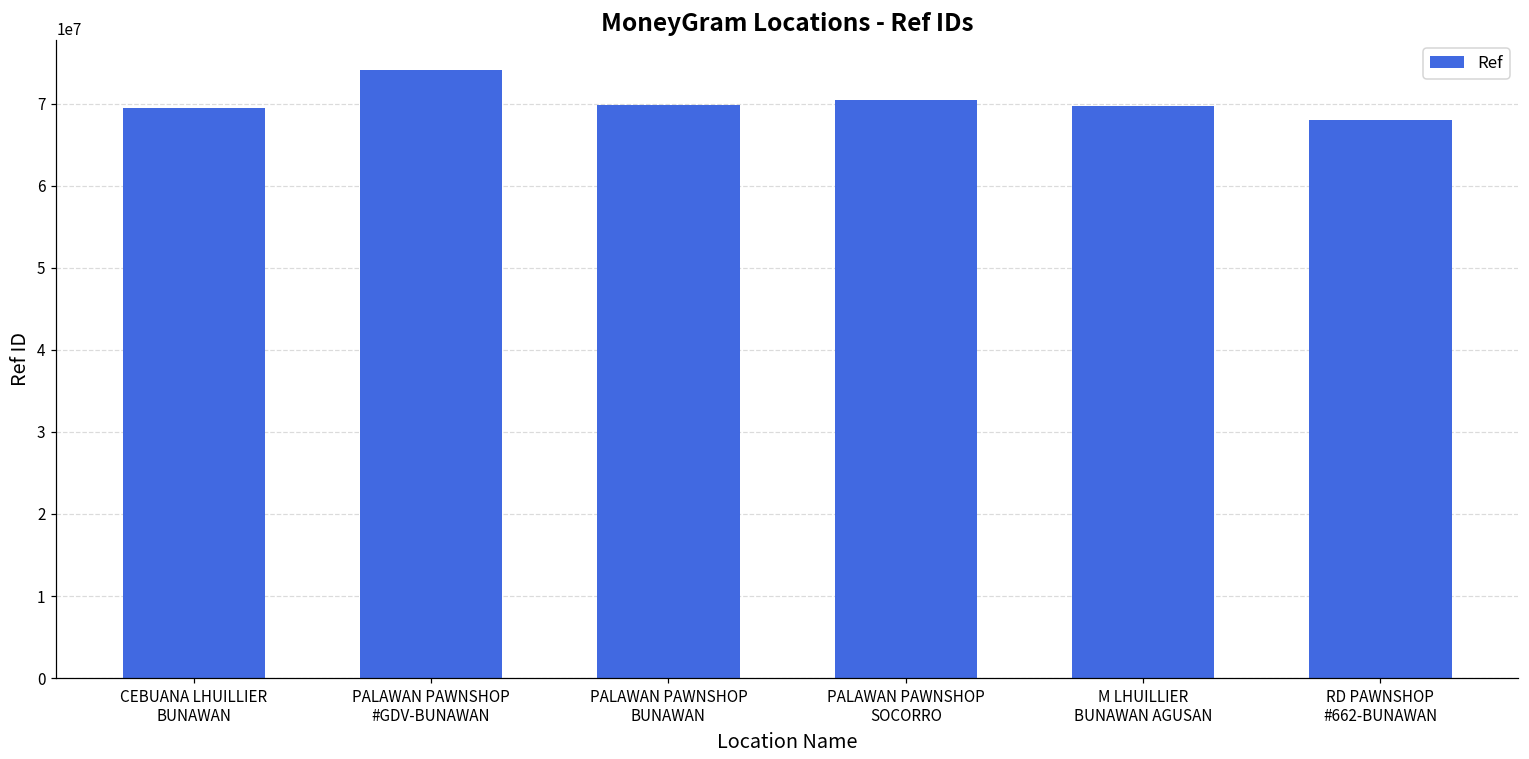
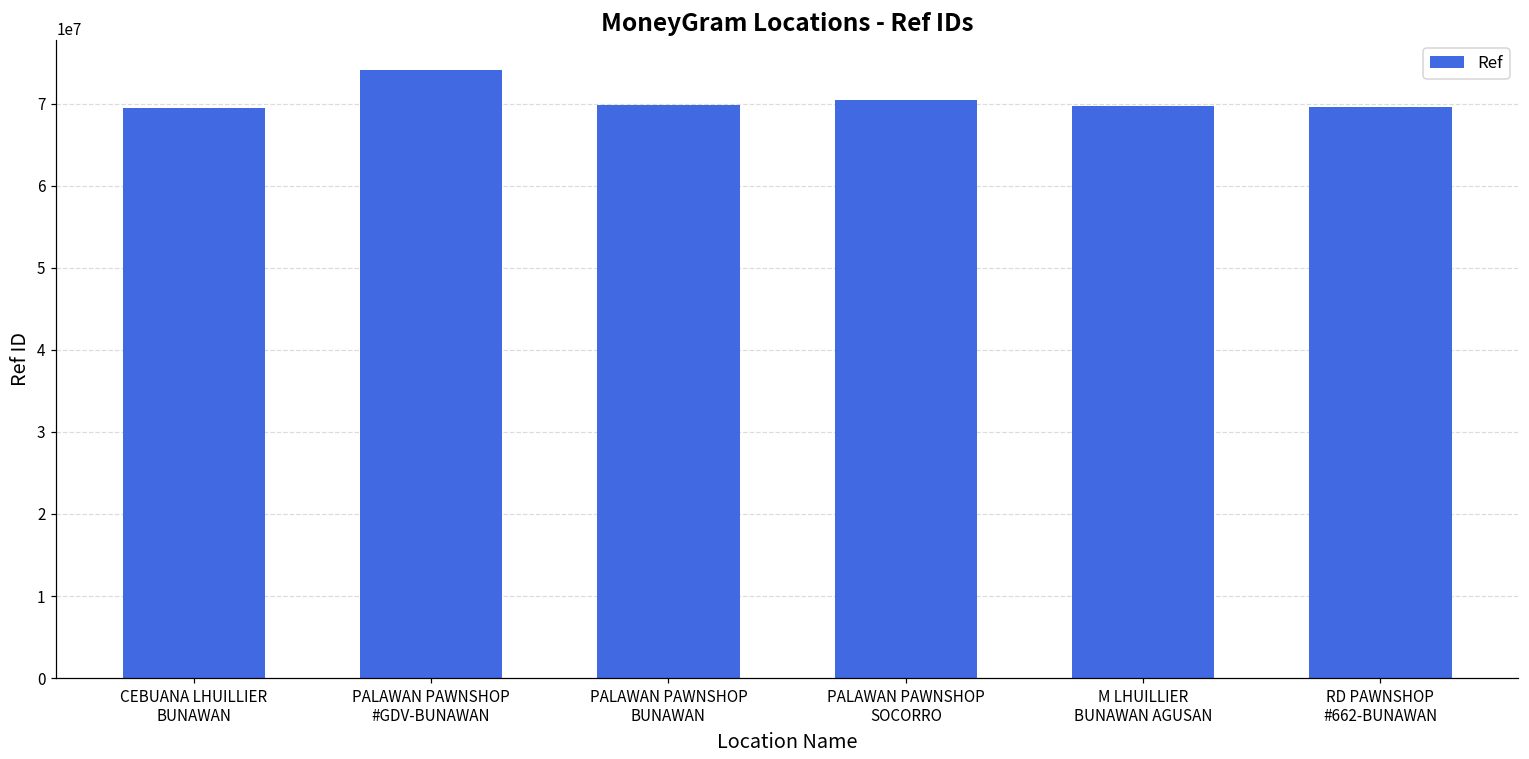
RD PAWNSHOP #662-BUNAWAN: 68000000 -> 70000000
